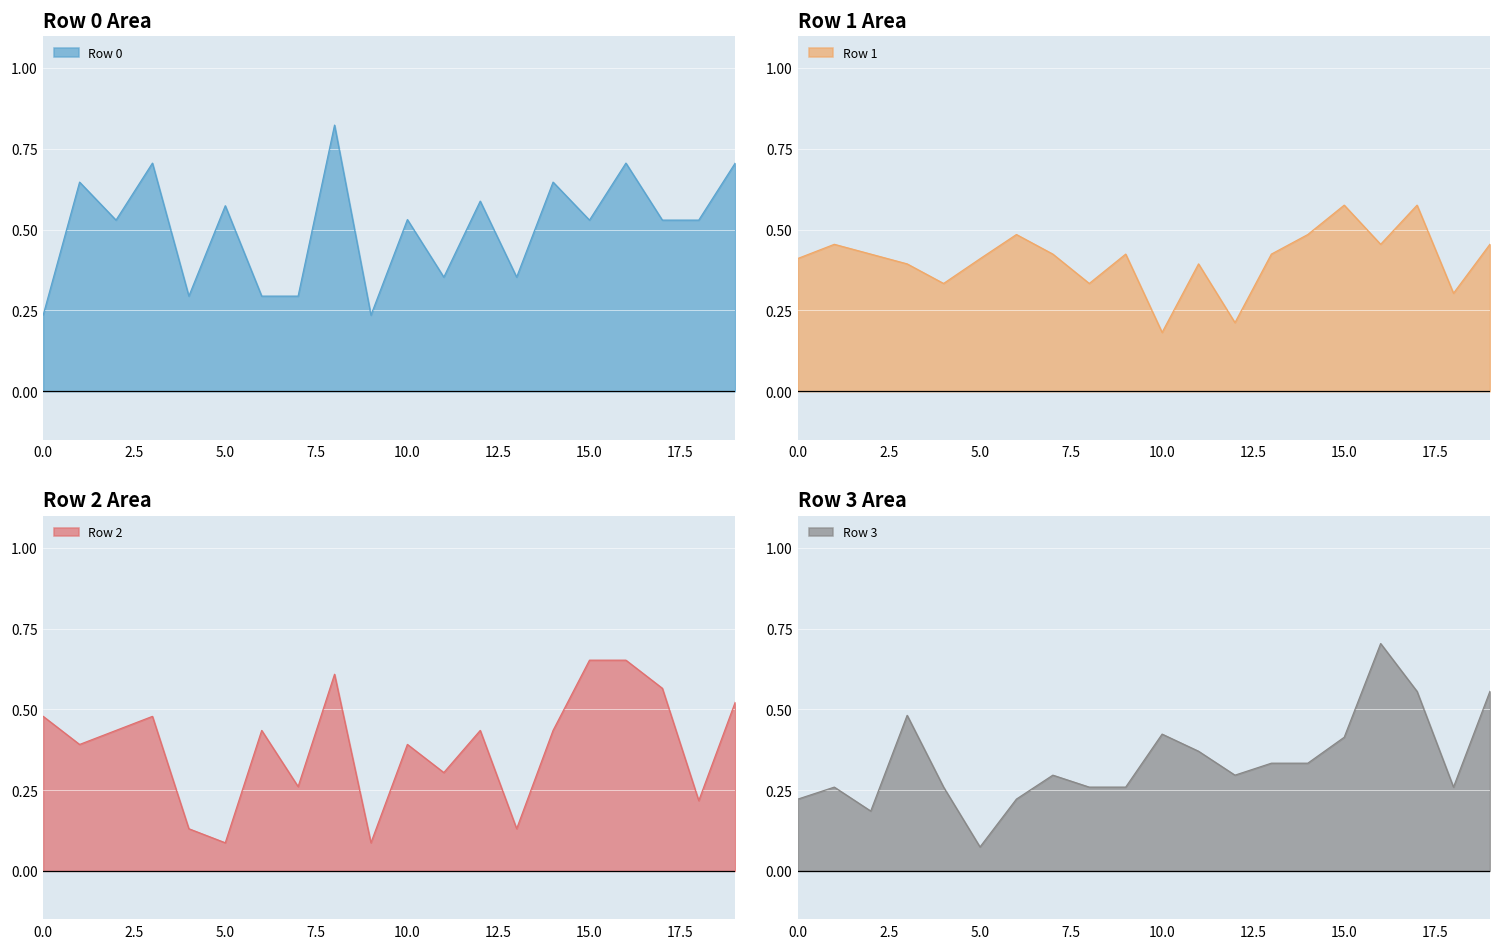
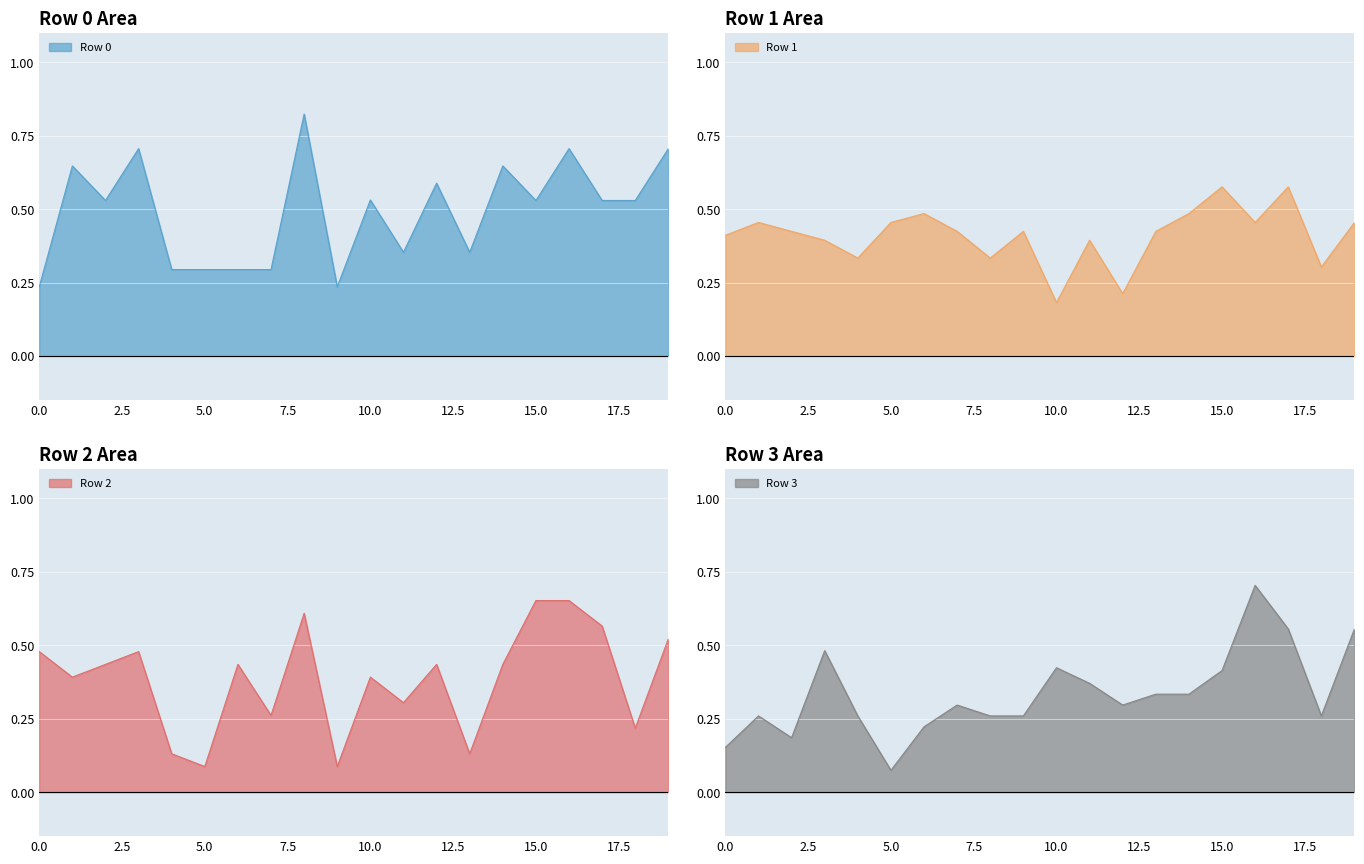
Row 0 Area, 5.0: 0.57 -> 0.29
Row 1 Area, 5.0: 0.41 -> 0.45
Row 3 Area, 0.0: 0.22 -> 0.15
